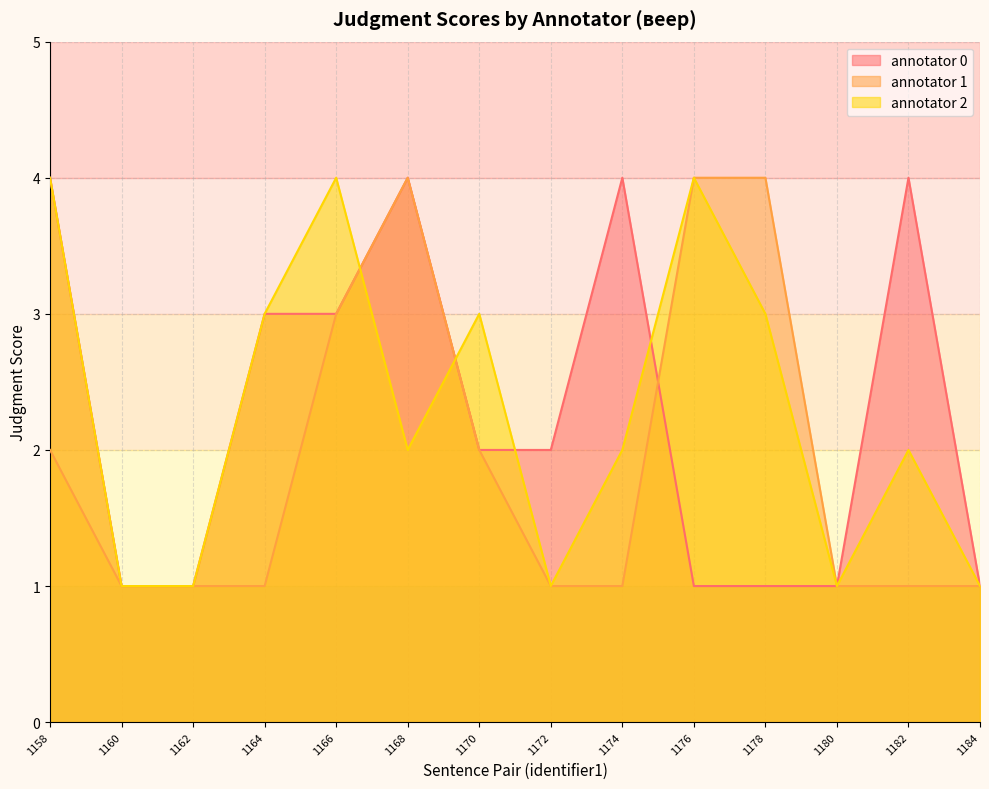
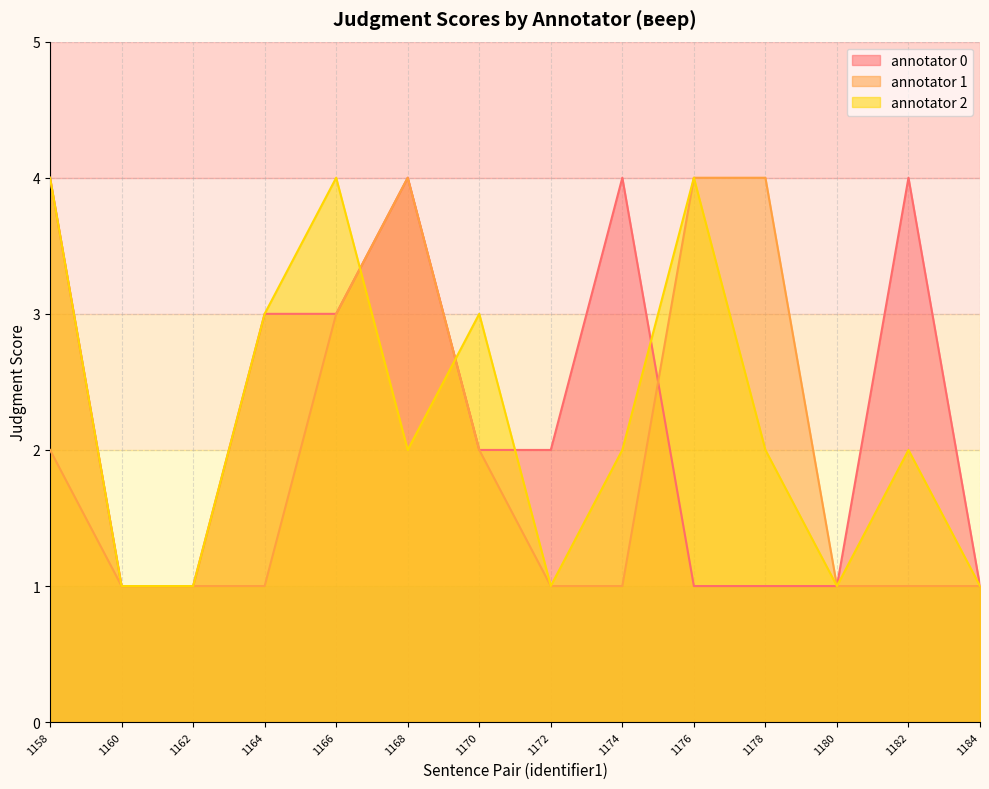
annotator 2, 1178: 3 -> 2
